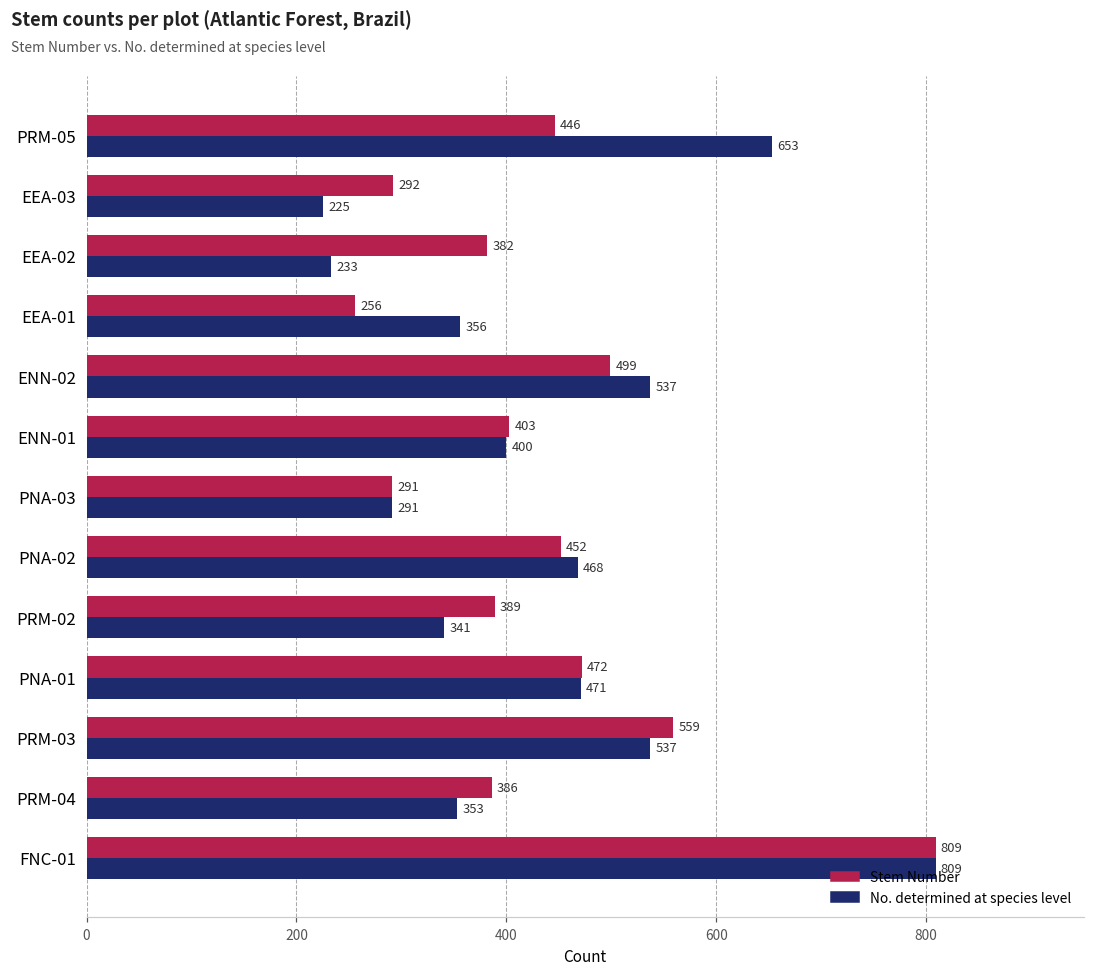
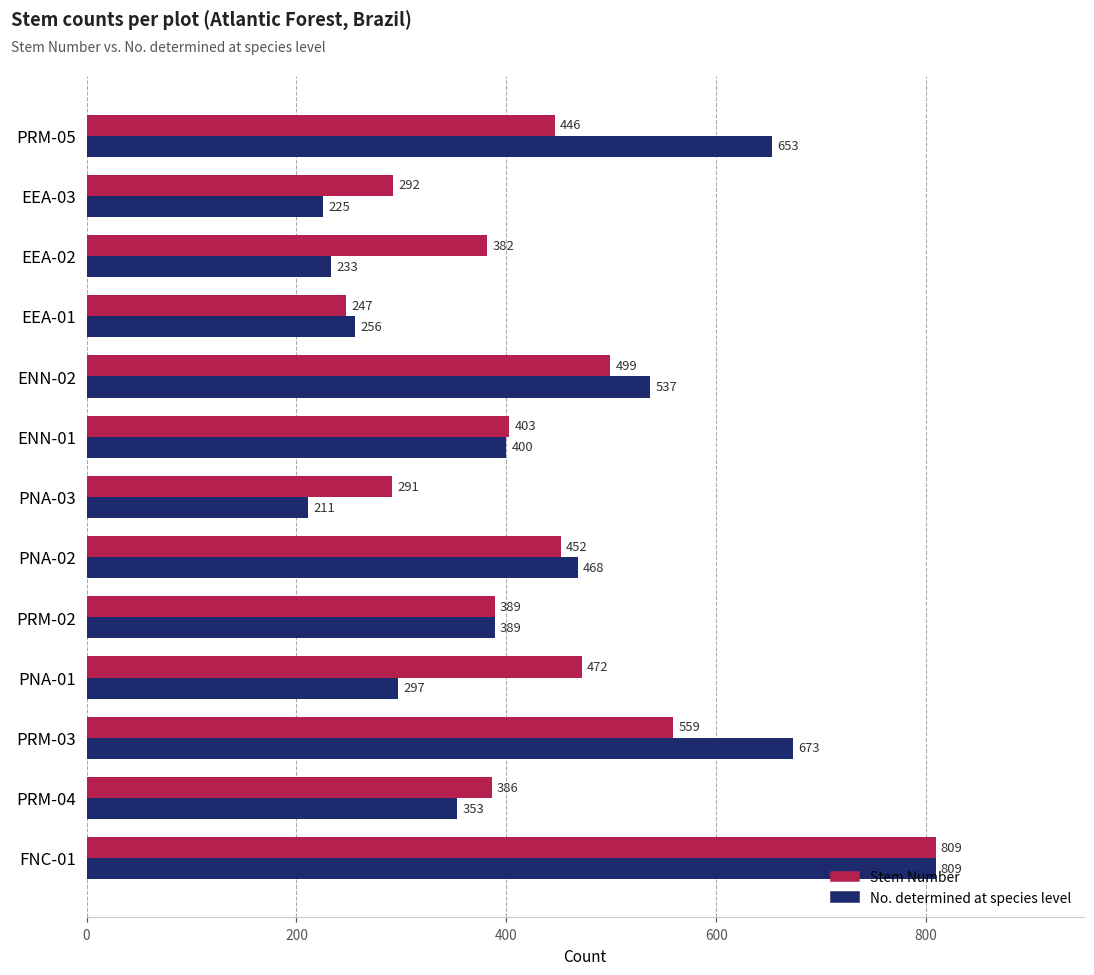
Stem Number, EEA-01: 256 -> 247
No. determined at species level, EEA-01: 356 -> 256
No. determined at species level, PNA-03: 291 -> 211
No. determined at species level, PRM-02: 341 -> 389
No. determined at species level, PNA-01: 471 -> 297
No. determined at species level, PRM-03: 537 -> 673
